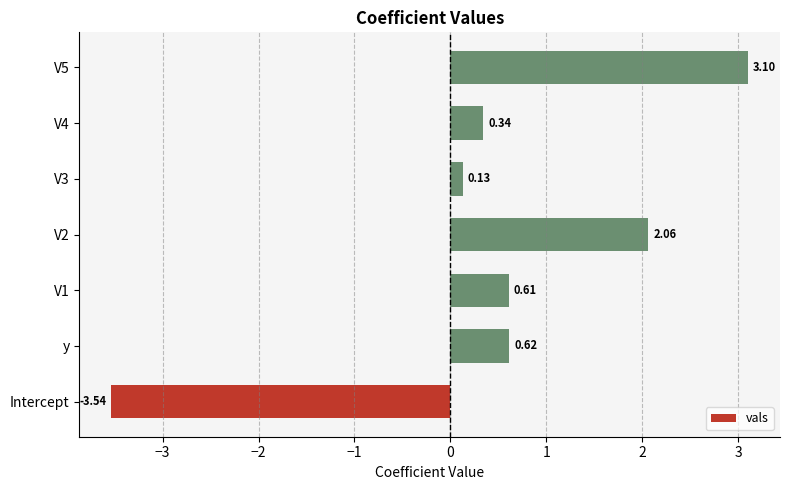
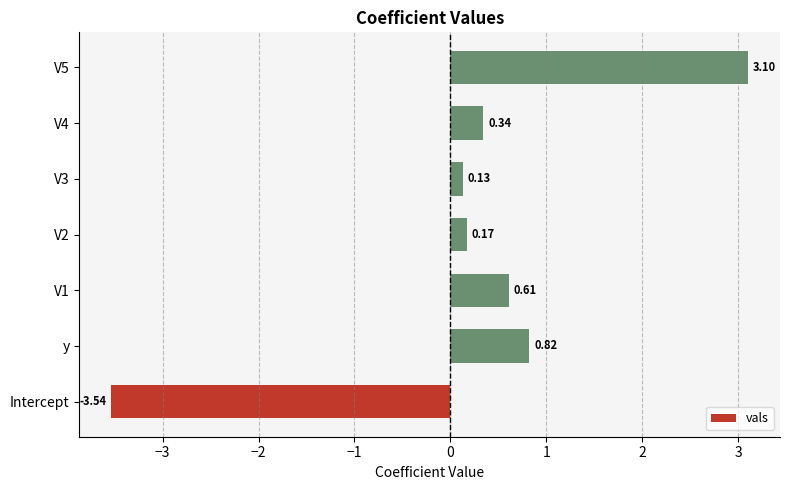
V2: 2.06 -> 0.17
y: 0.62 -> 0.82
